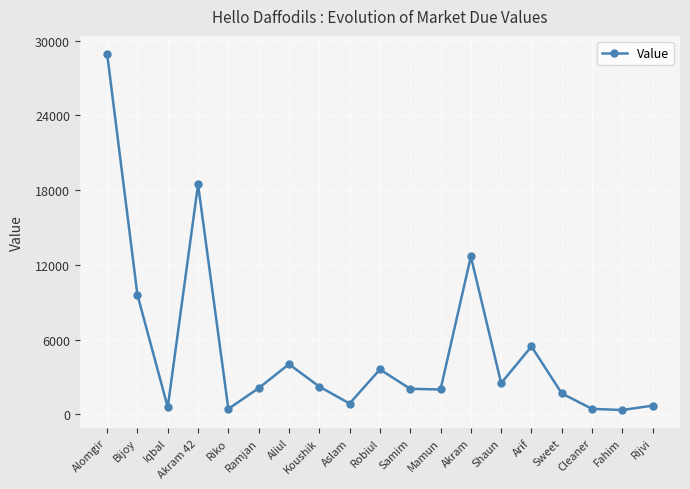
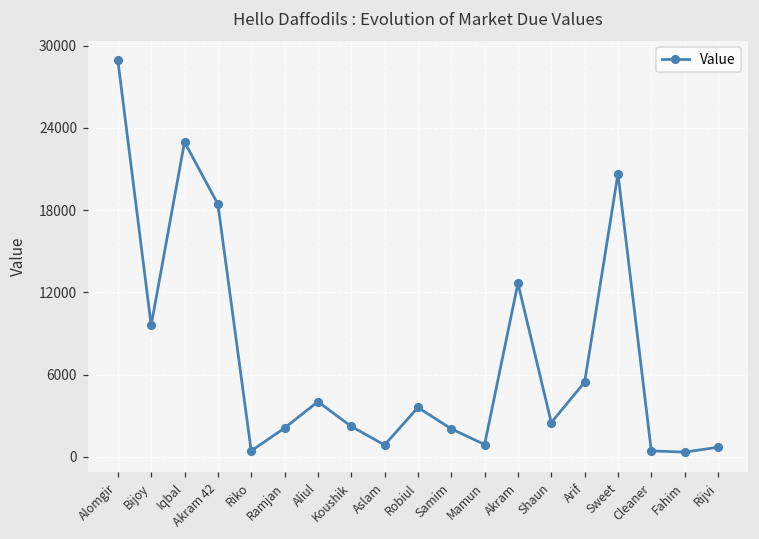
Iqbal: 600 -> 23000
Mamun: 2000 -> 900
Sweet: 1700 -> 20700
